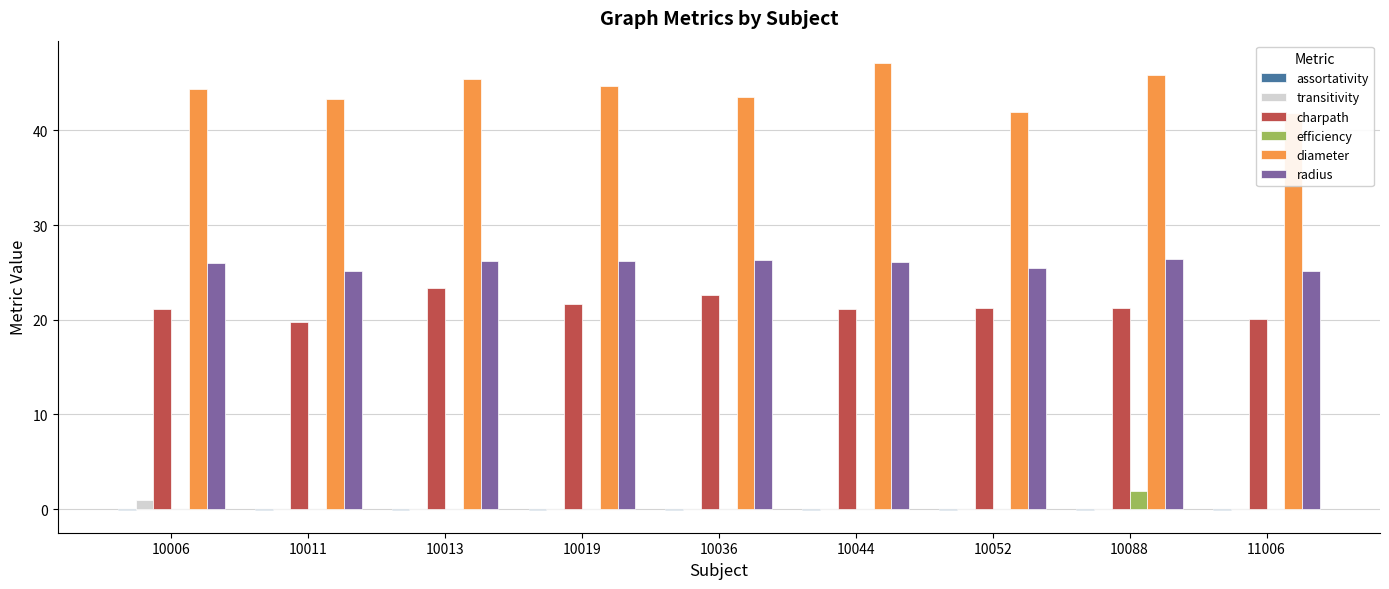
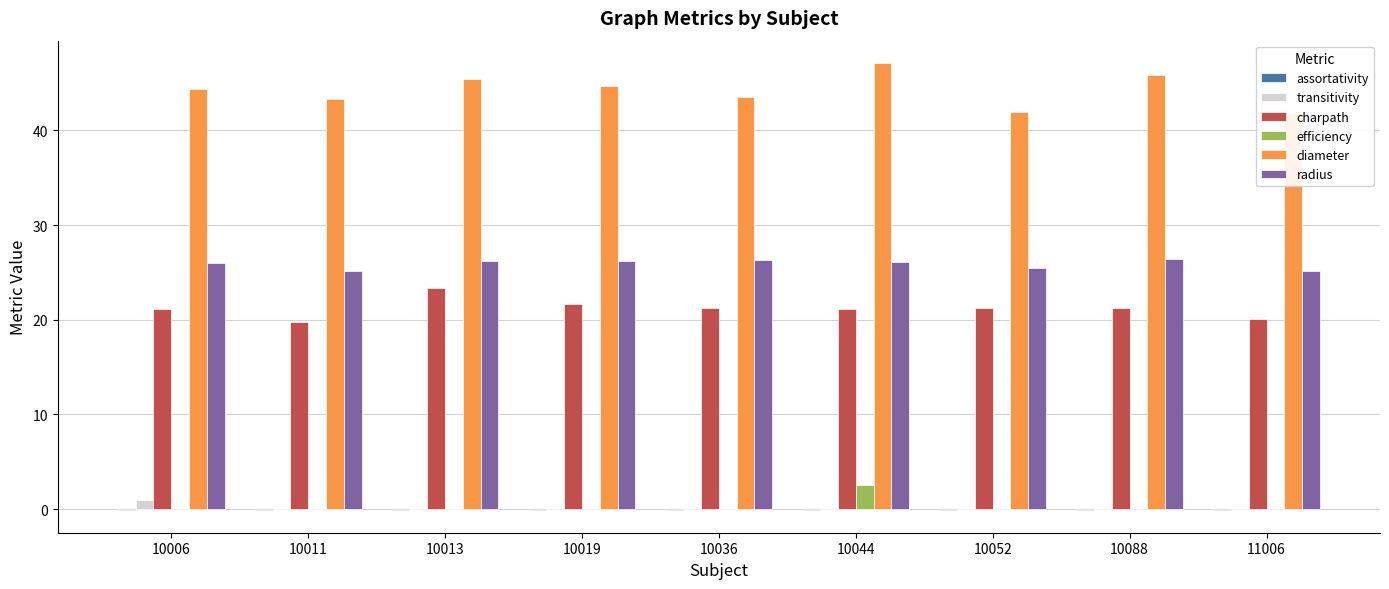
charpath, 10036: 23 -> 21
efficiency, 10044: 0 -> 3
efficiency, 10088: 2 -> 0
